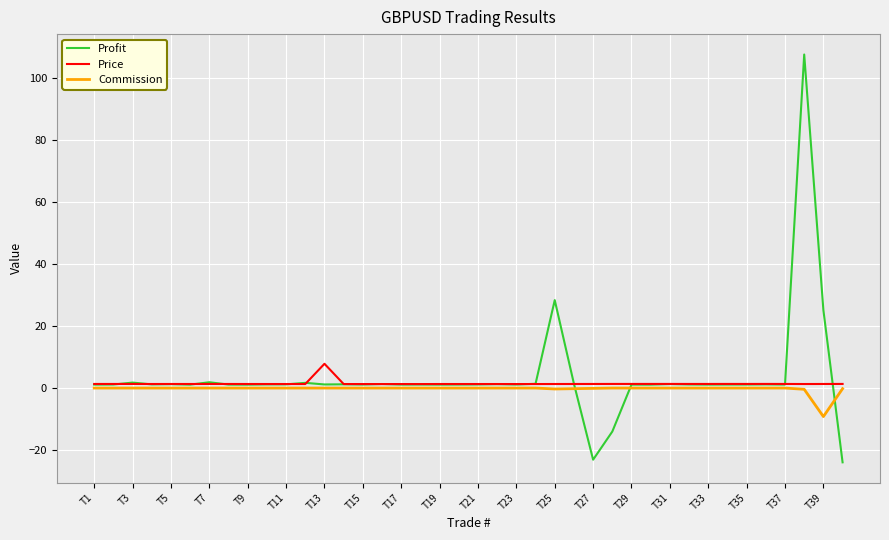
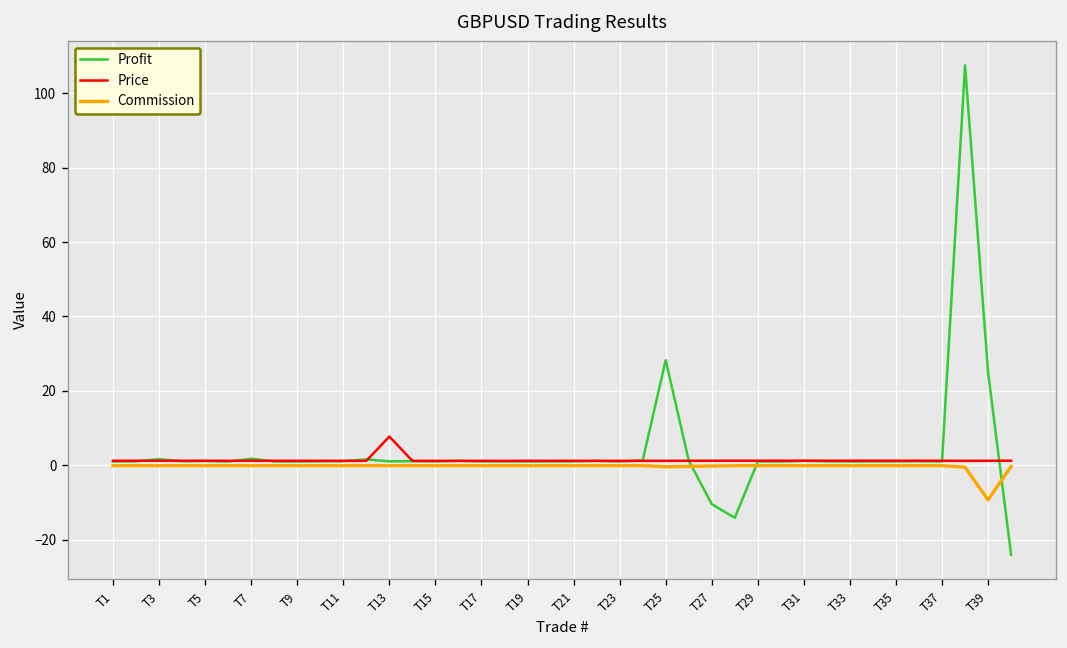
Profit, T27: -23 -> -10
